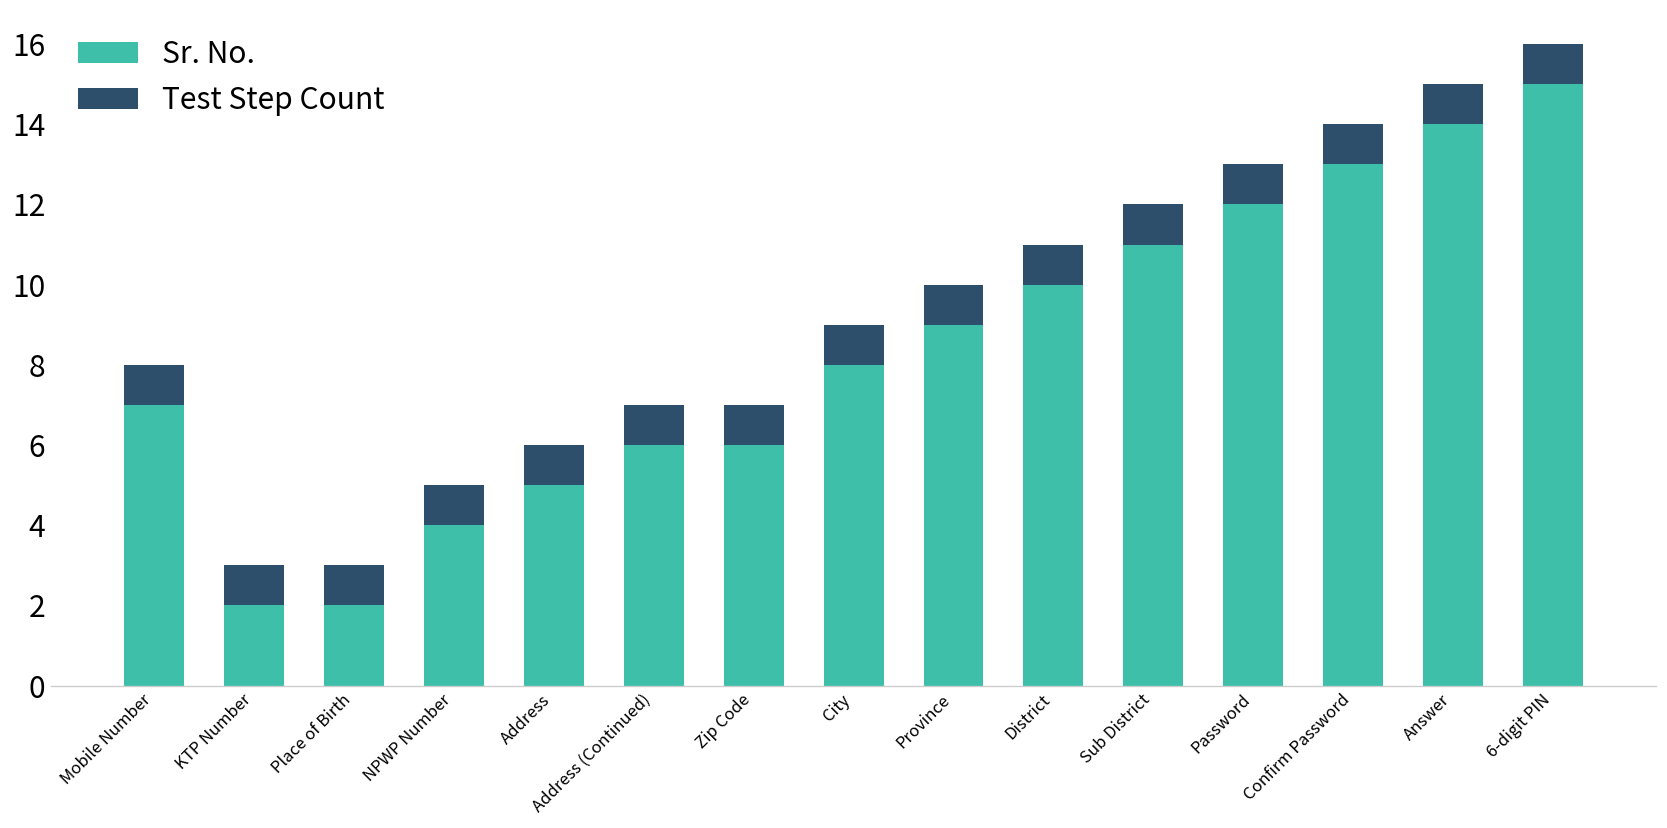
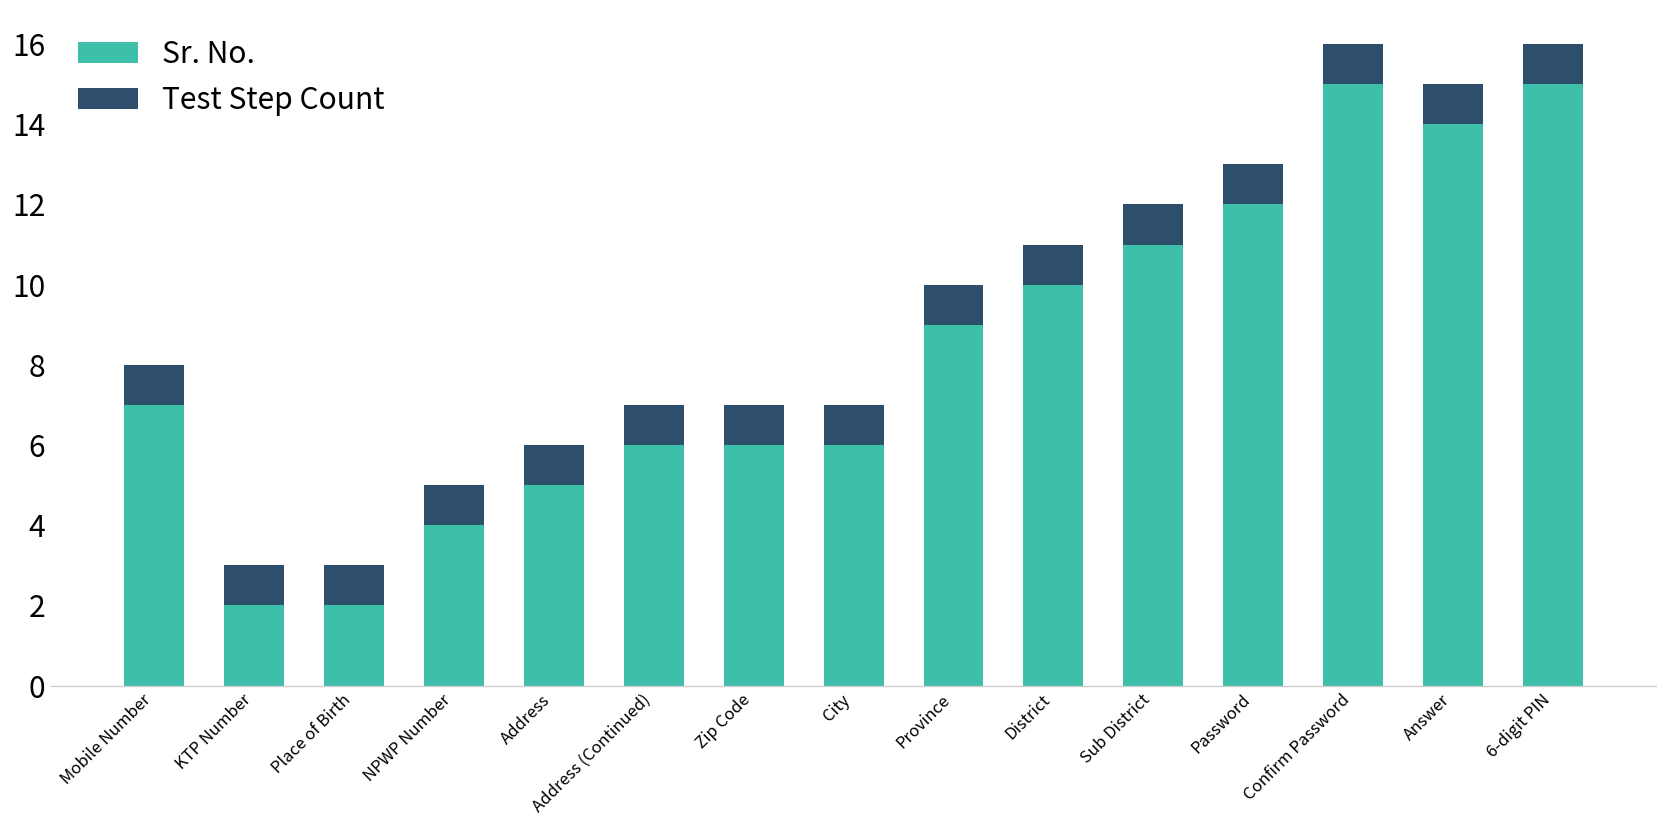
Sr. No., City: 8 -> 6
Sr. No., Confirm Password: 13 -> 15
